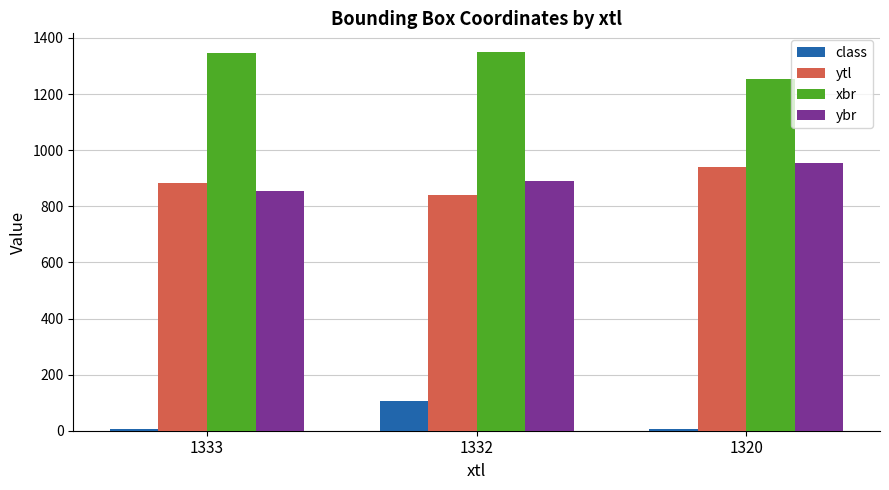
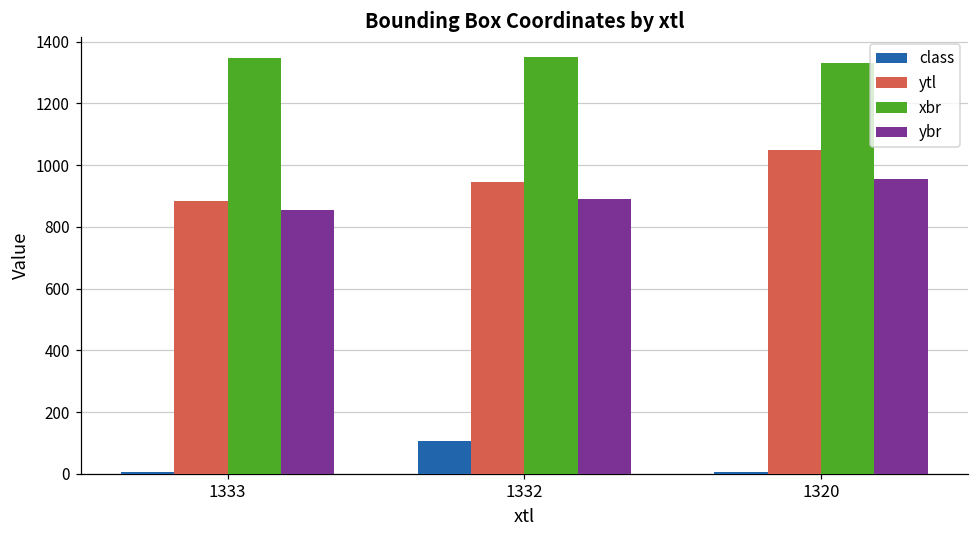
ytl, 1332: 840 -> 950
ytl, 1320: 940 -> 1050
xbr, 1320: 1250 -> 1330
